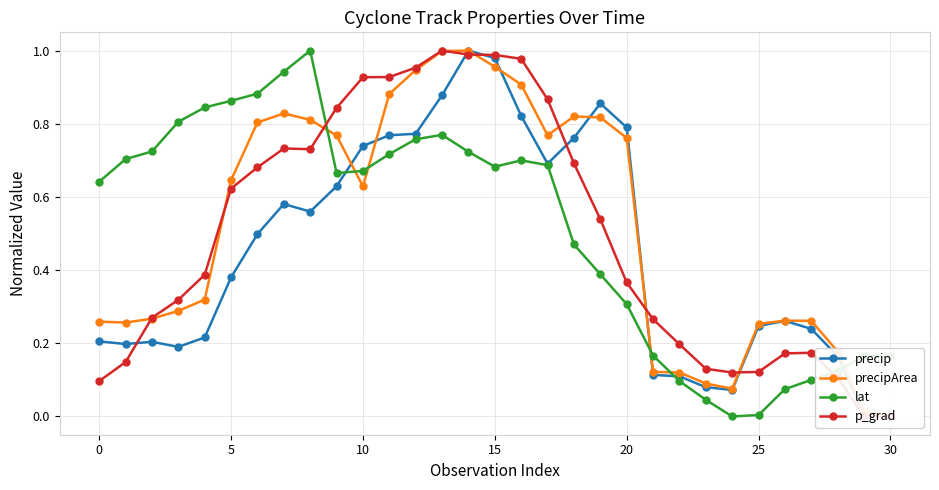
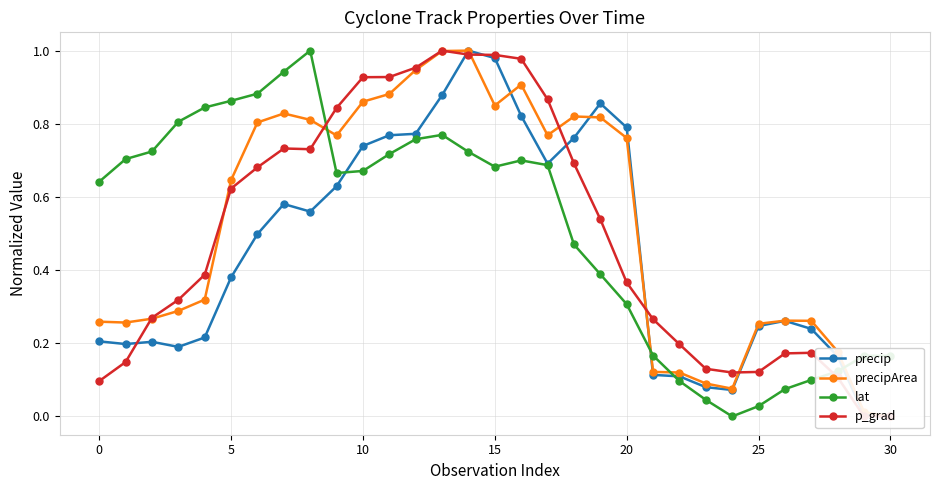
precipArea, 10: 0.63 -> 0.86
precipArea, 15: 0.96 -> 0.85
lat, 25: 0.00 -> 0.03
